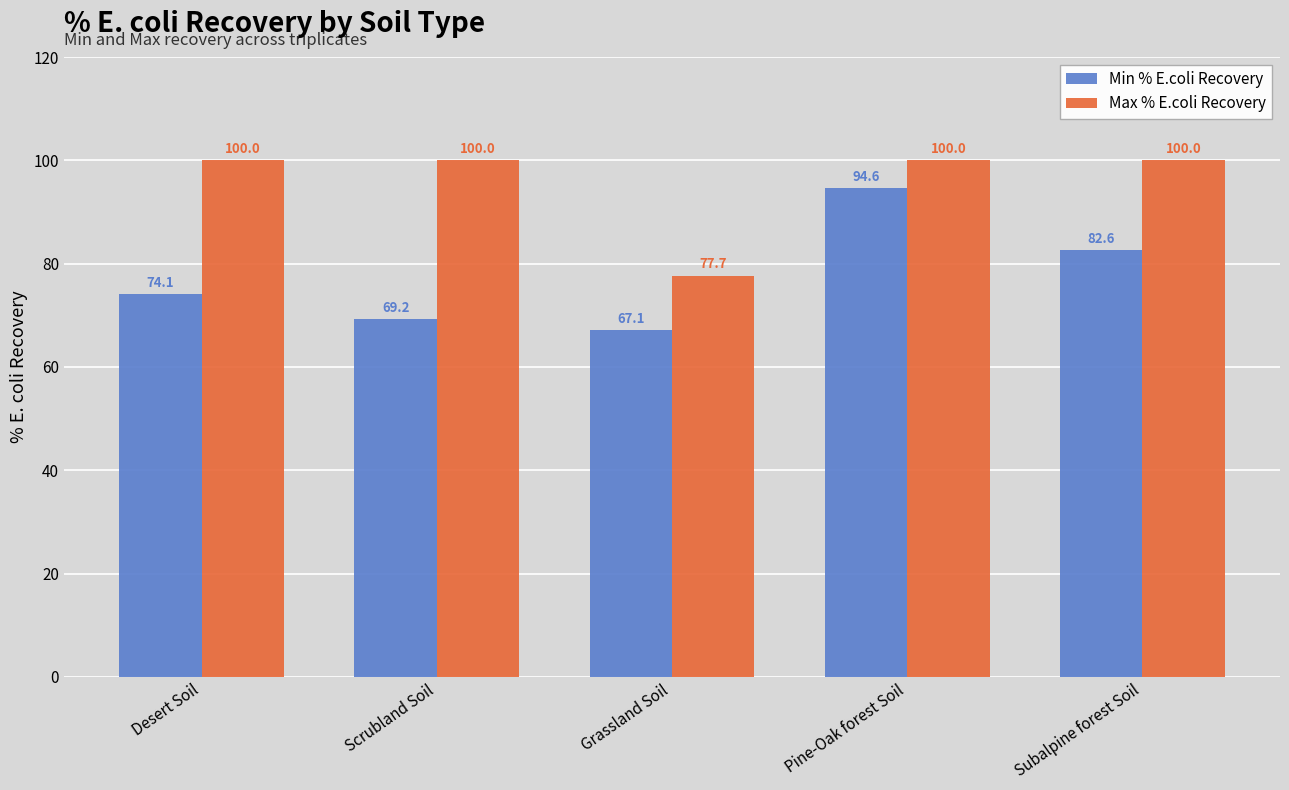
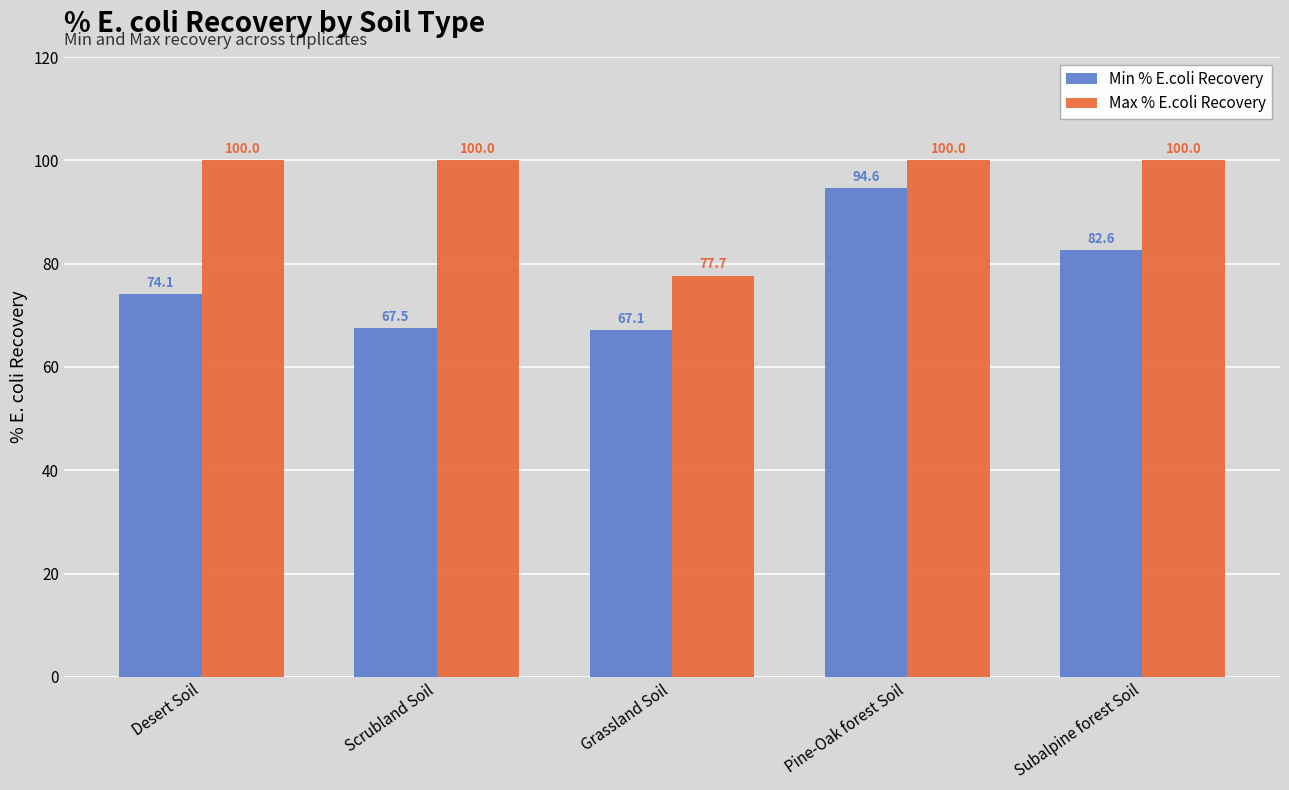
Min % E.coli Recovery, Scrubland Soil: 69.2 -> 67.5
